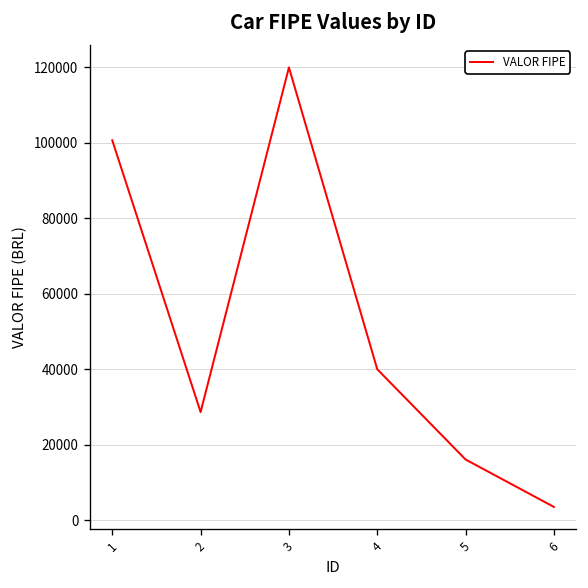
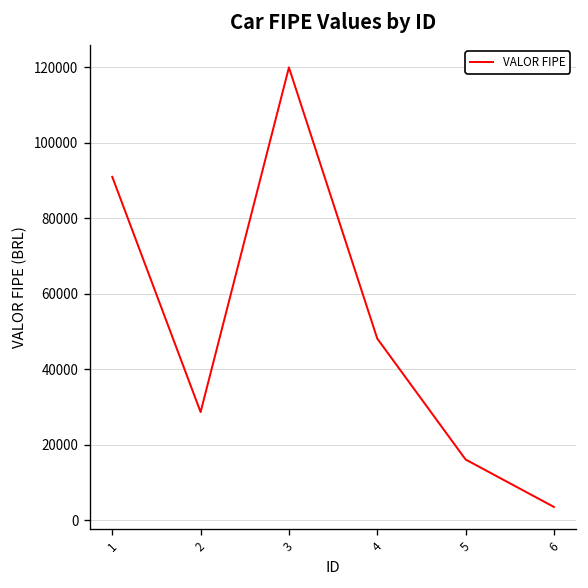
1: 101000 -> 91000
4: 40000 -> 48000
